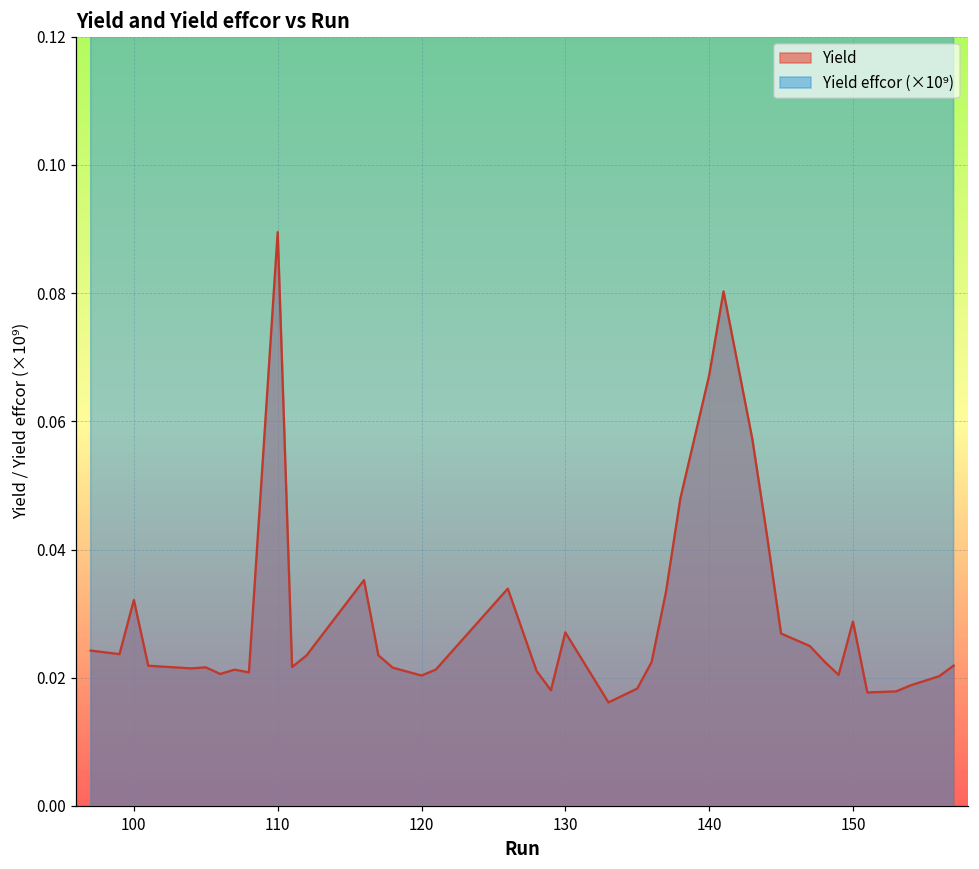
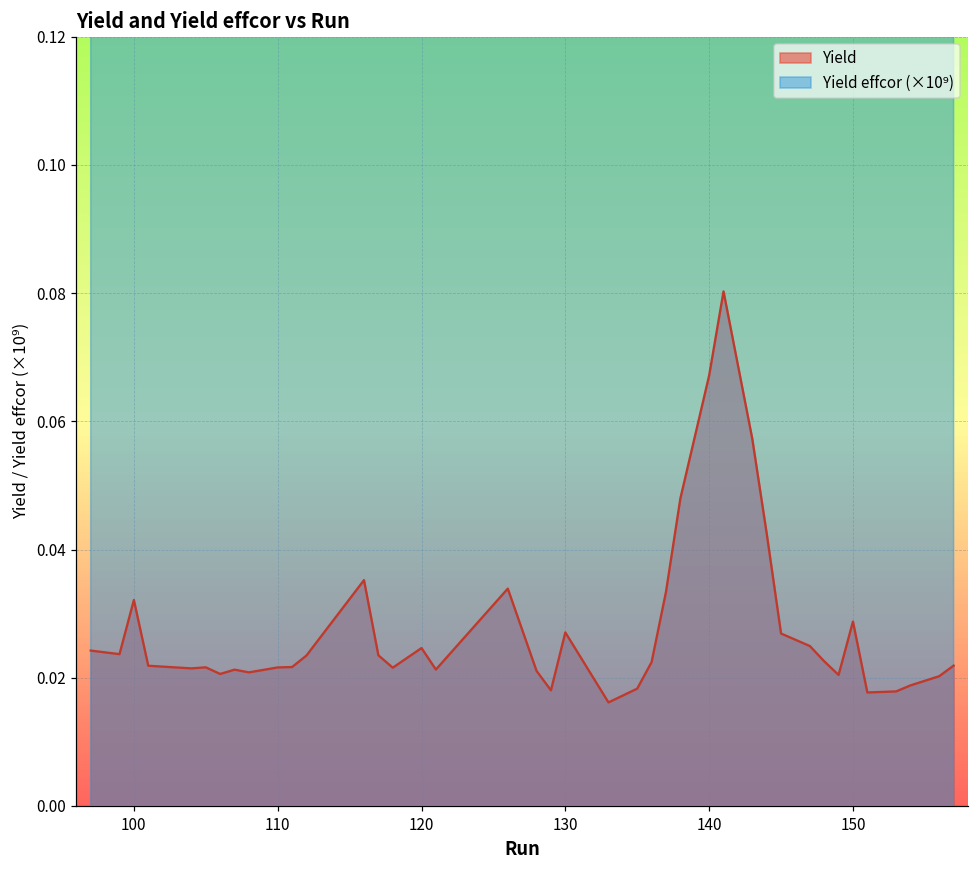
Yield, 110: 0.090 -> 0.022
Yield, 120: 0.020 -> 0.025
